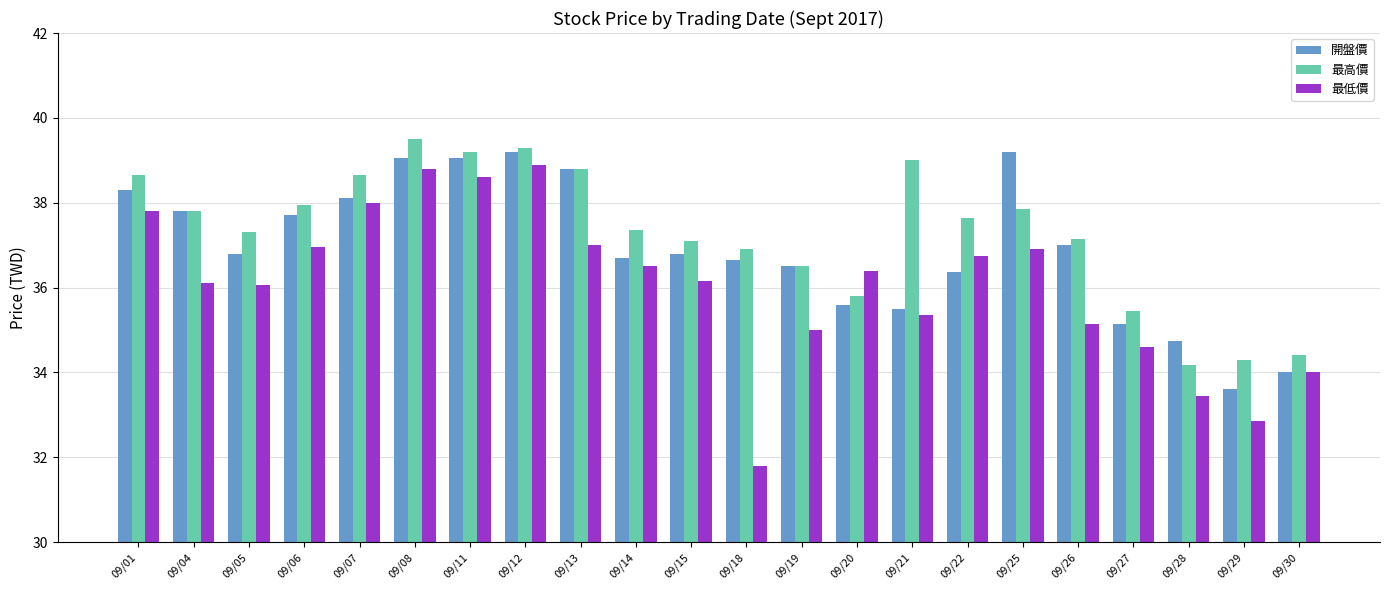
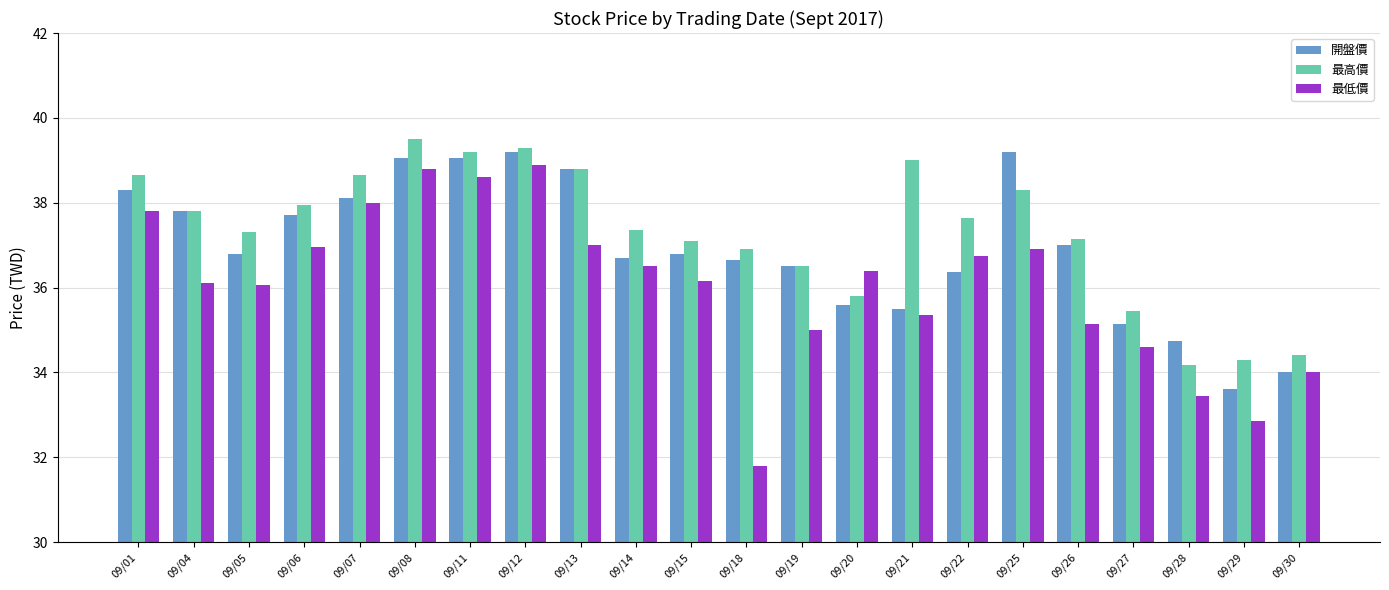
最高價, 09/25: 37.9 -> 38.3
